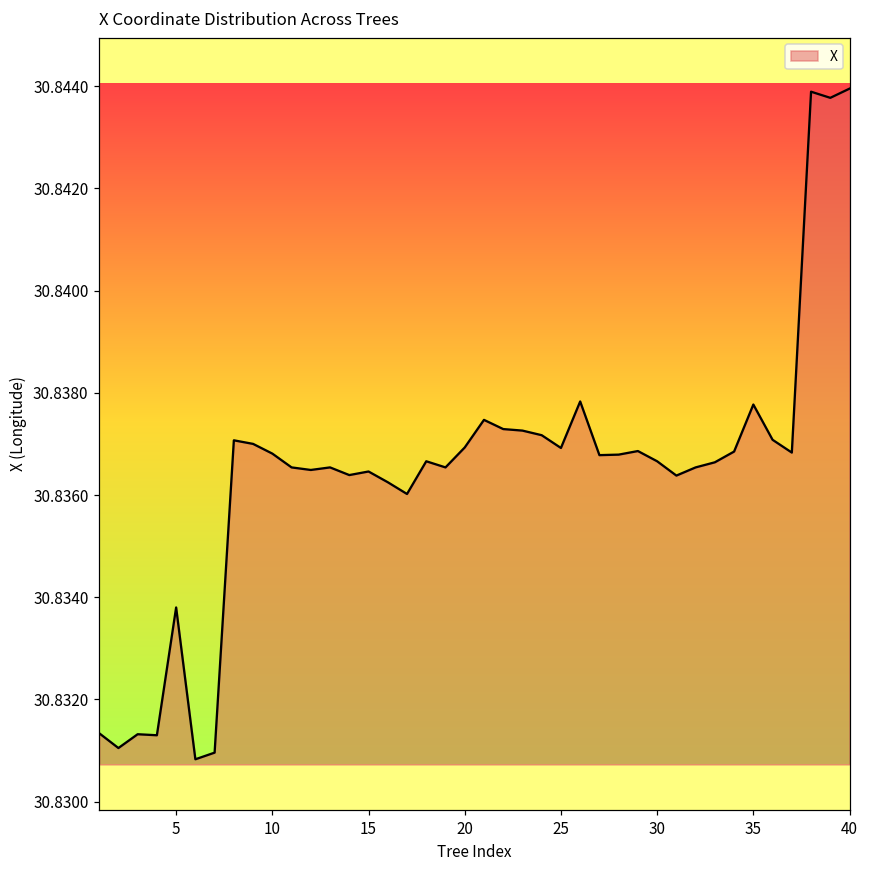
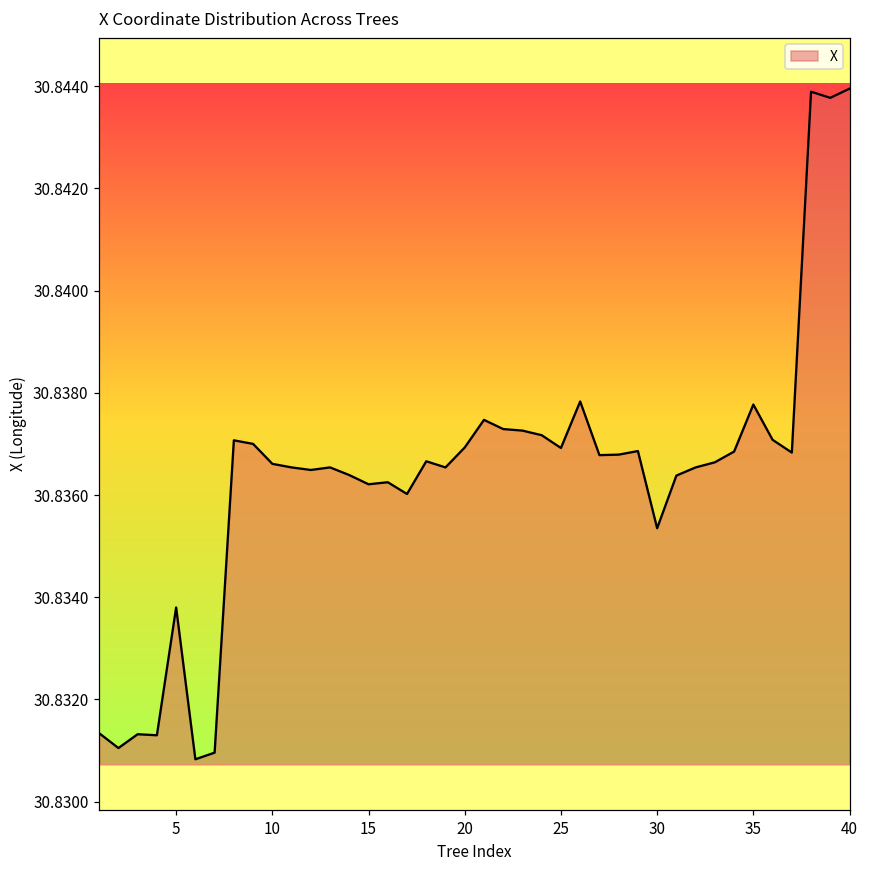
10: 30.8368 -> 30.8366
15: 30.8365 -> 30.8362
30: 30.8367 -> 30.8354
